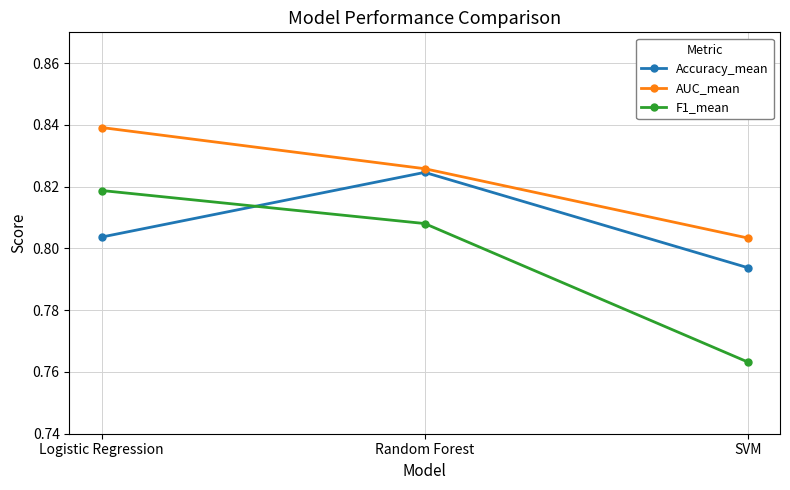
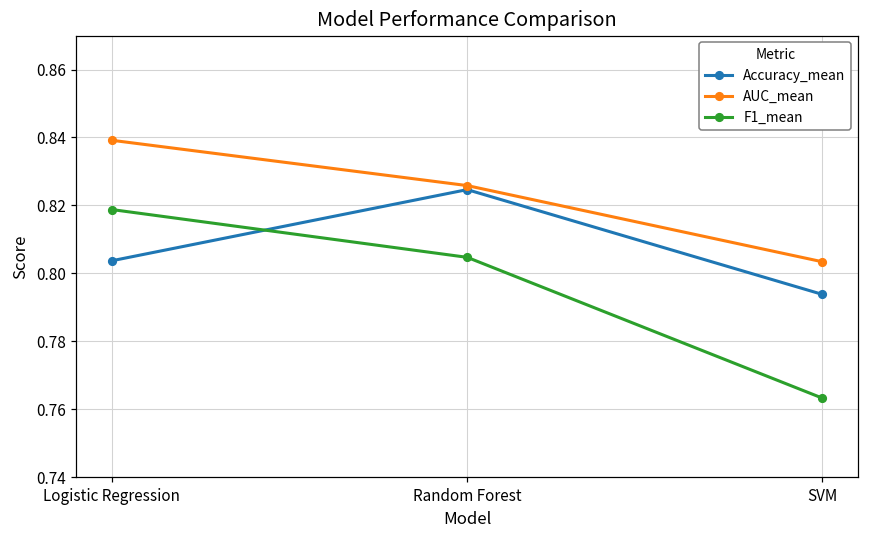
F1_mean, Random Forest: 0.808 -> 0.805
